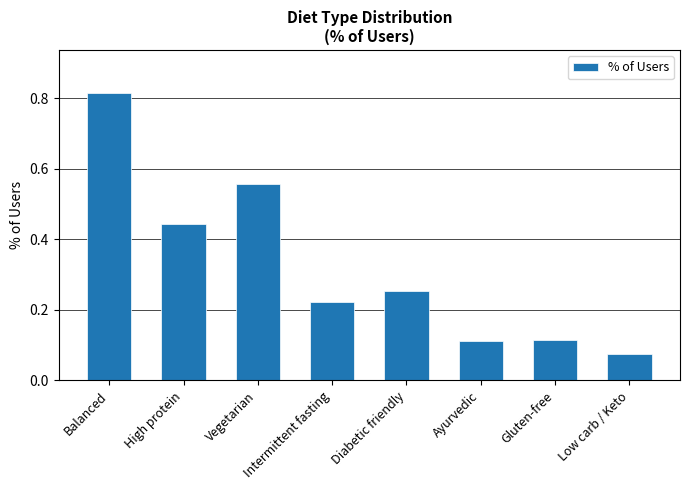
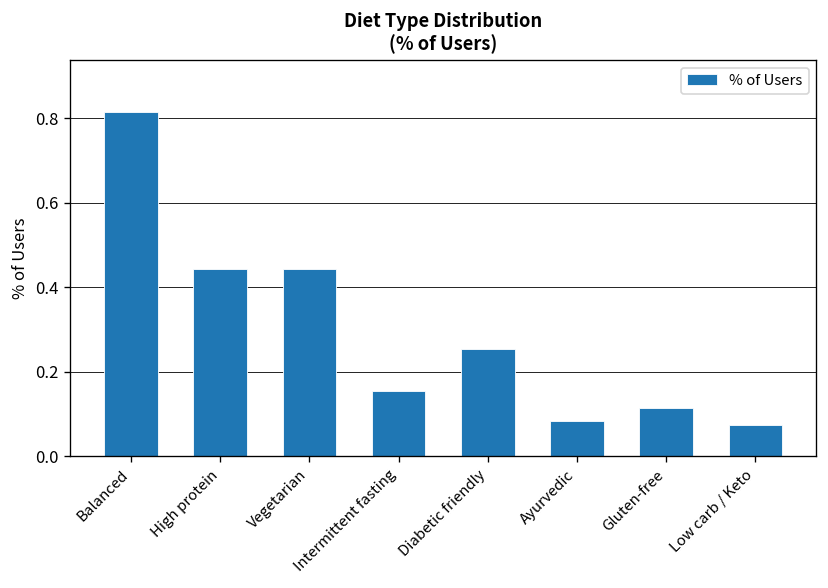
Vegetarian: 0.56 -> 0.44
Intermittent fasting: 0.22 -> 0.16
Ayurvedic: 0.11 -> 0.08
